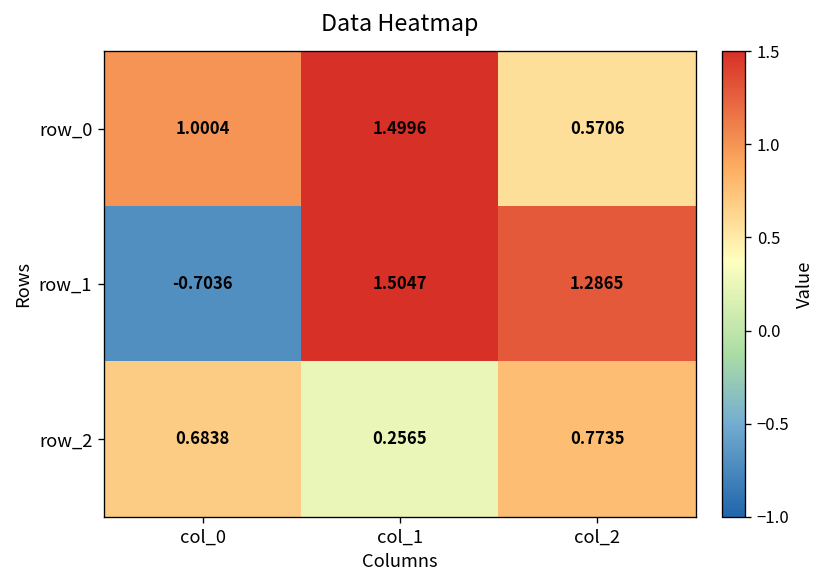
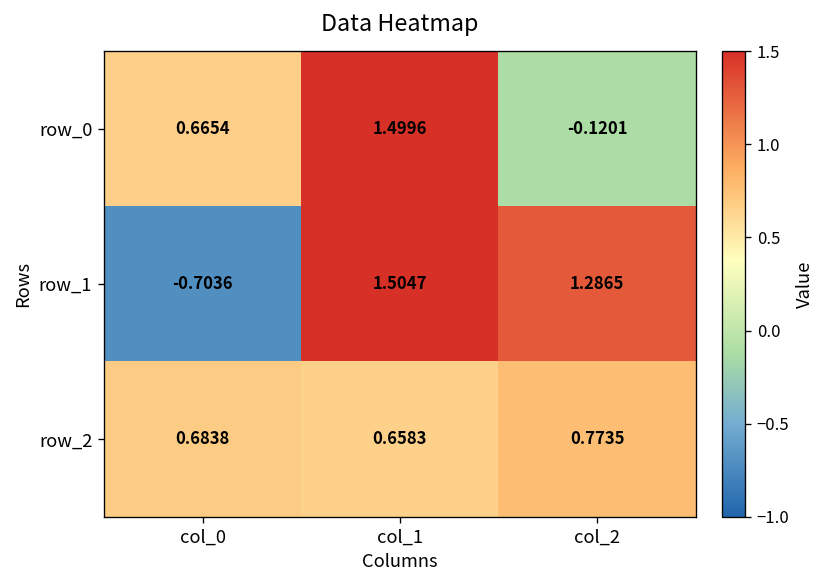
row_0, col_0: 1.0004 -> 0.6654
row_0, col_2: 0.5706 -> -0.1201
row_2, col_1: 0.2565 -> 0.6583
